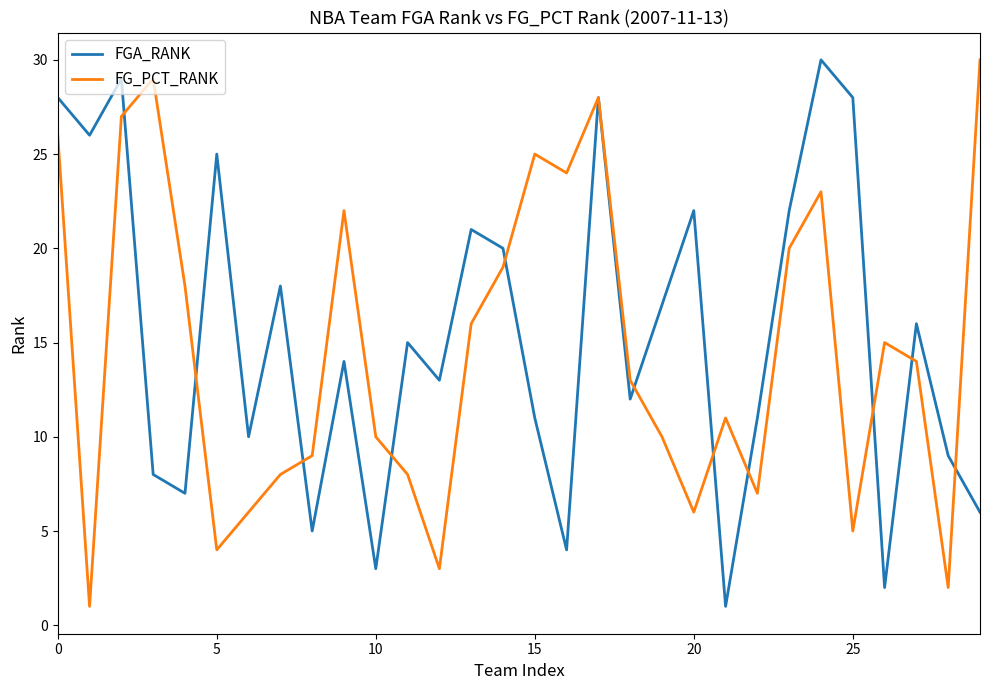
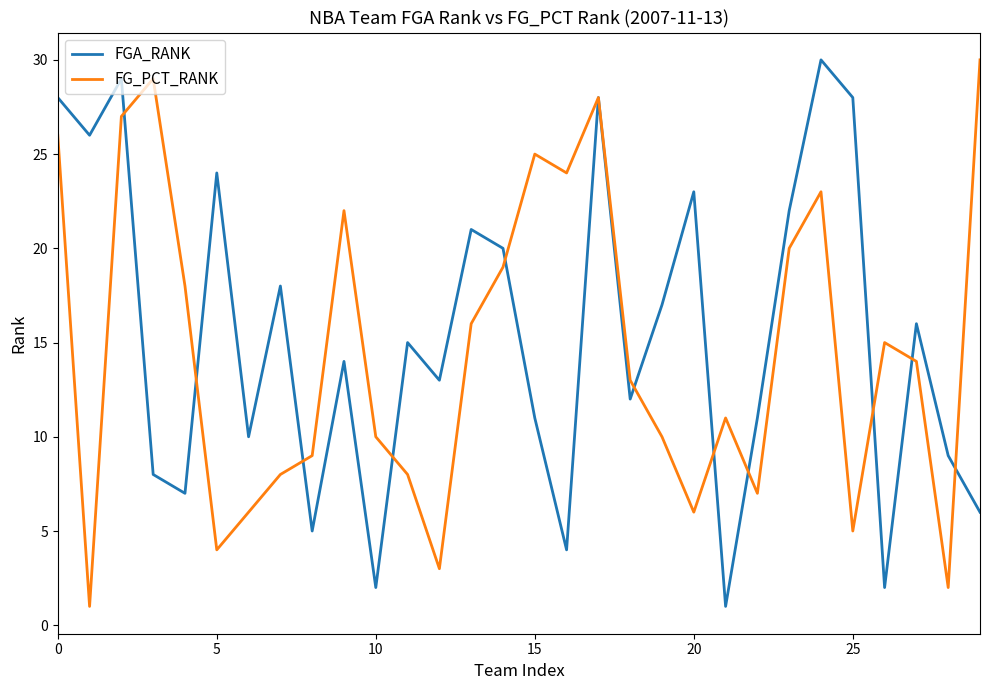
FGA_RANK, 5: 25 -> 24
FGA_RANK, 10: 3 -> 2
FGA_RANK, 20: 22 -> 23
